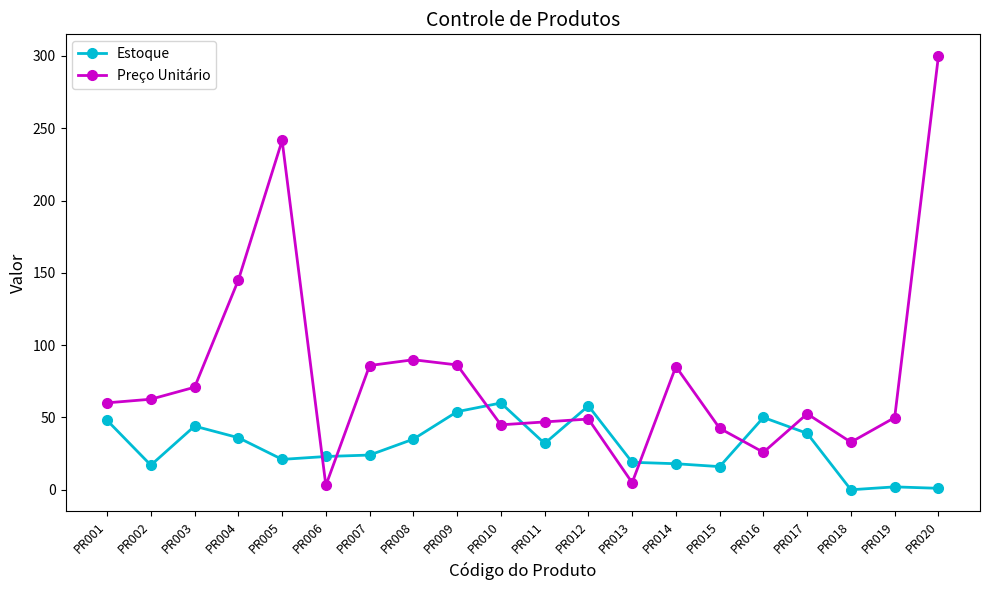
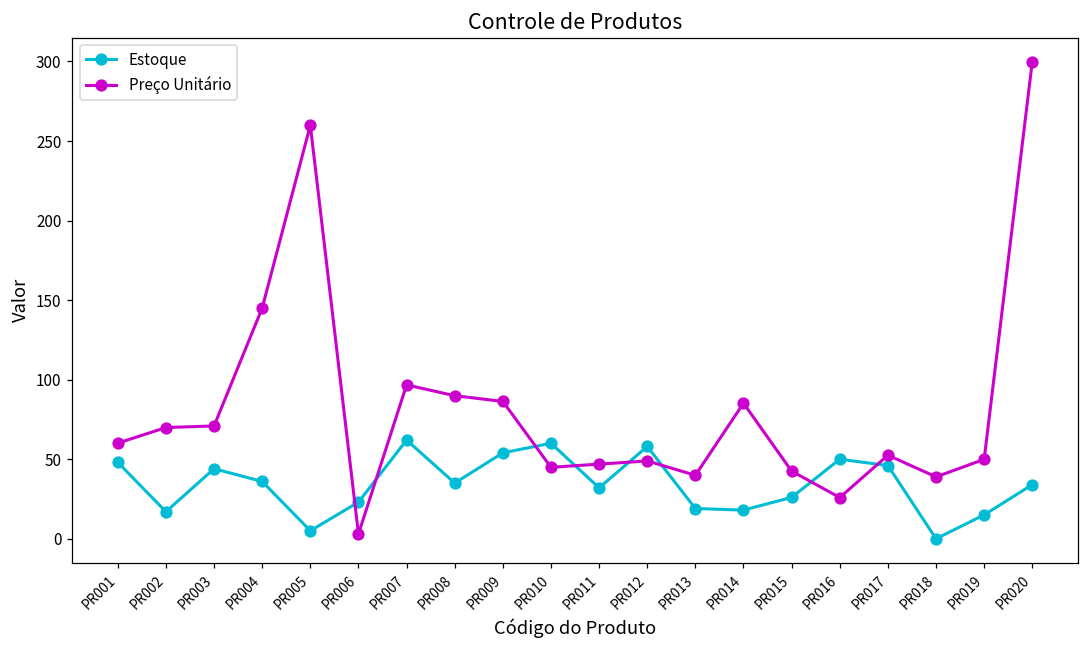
Preço Unitário, PR002: 63 -> 70
Estoque, PR005: 21 -> 5
Preço Unitário, PR005: 242 -> 260
Estoque, PR007: 24 -> 62
Preço Unitário, PR007: 86 -> 97
Preço Unitário, PR013: 5 -> 40
Estoque, PR015: 16 -> 26
Estoque, PR017: 39 -> 46
Preço Unitário, PR018: 33 -> 39
Estoque, PR019: 2 -> 15
Estoque, PR020: 1 -> 34
